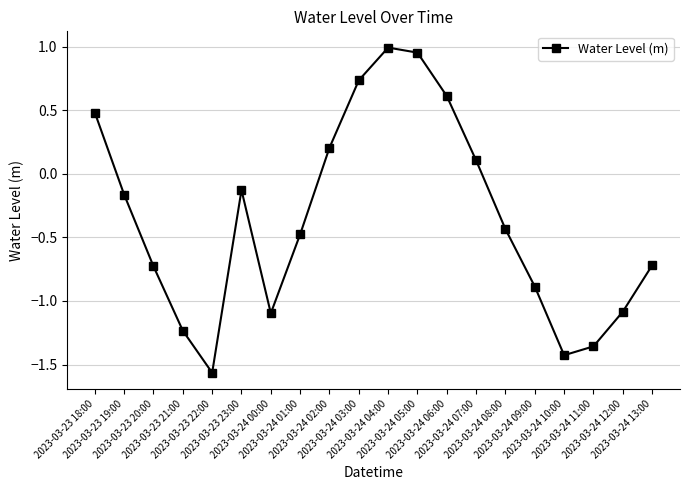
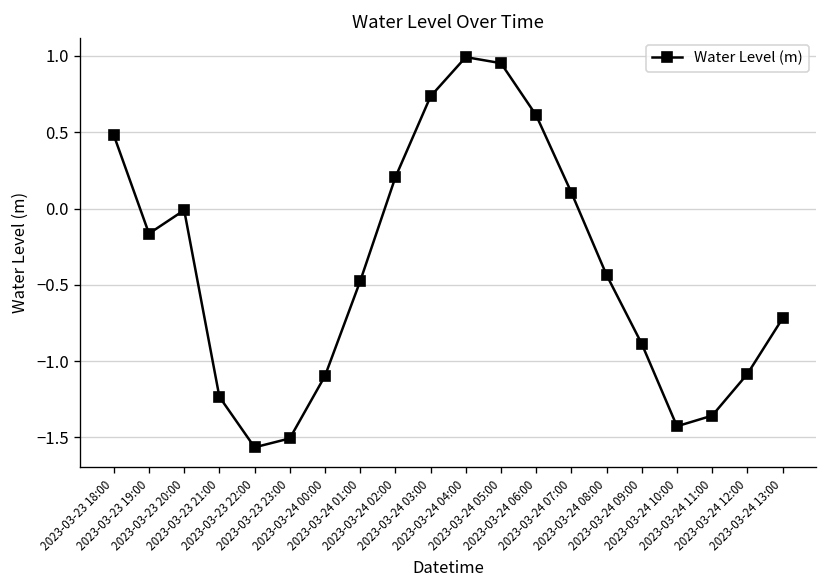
2023-03-23 20:00: -0.73 -> -0.01
2023-03-23 23:00: -0.13 -> -1.51
